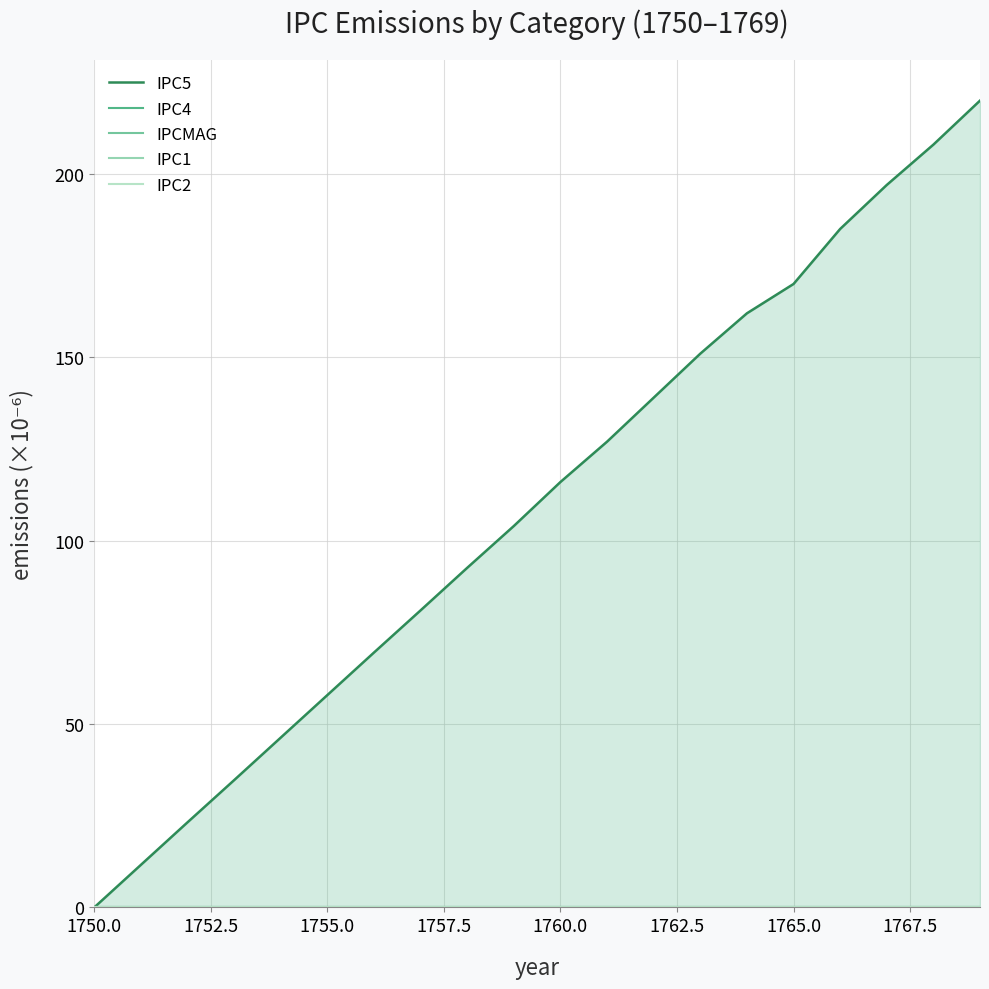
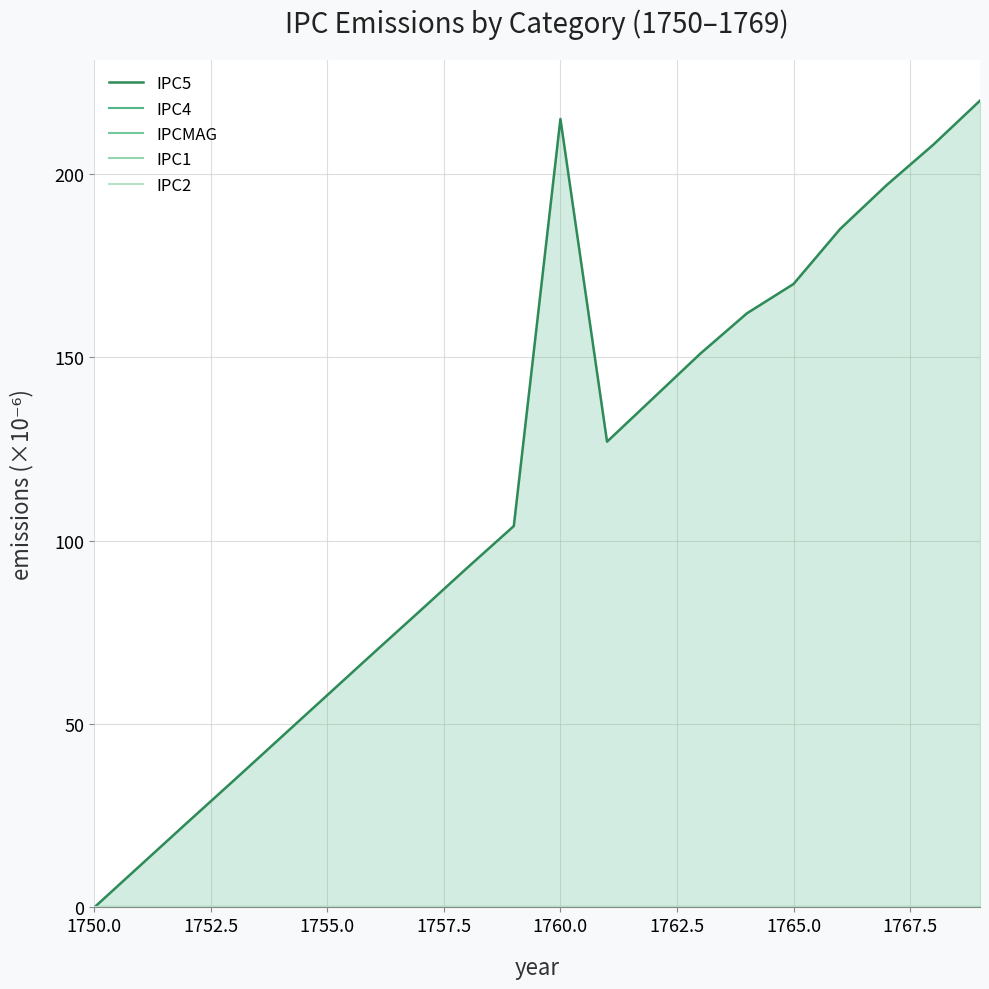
IPC5, 1760.0: 116 -> 215
